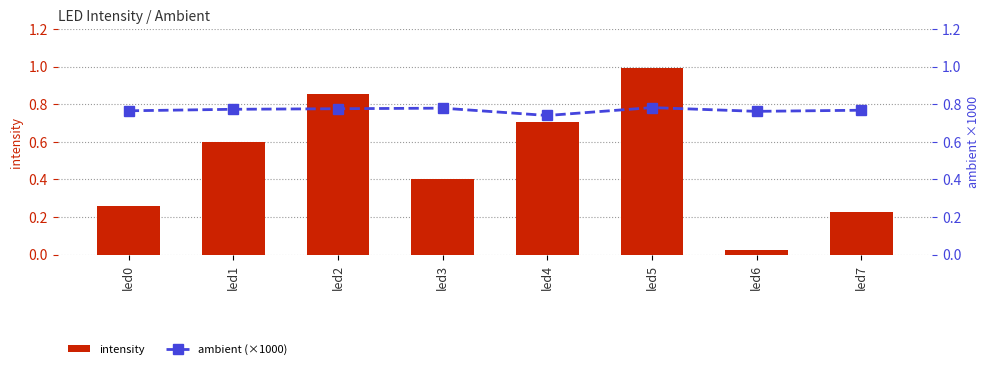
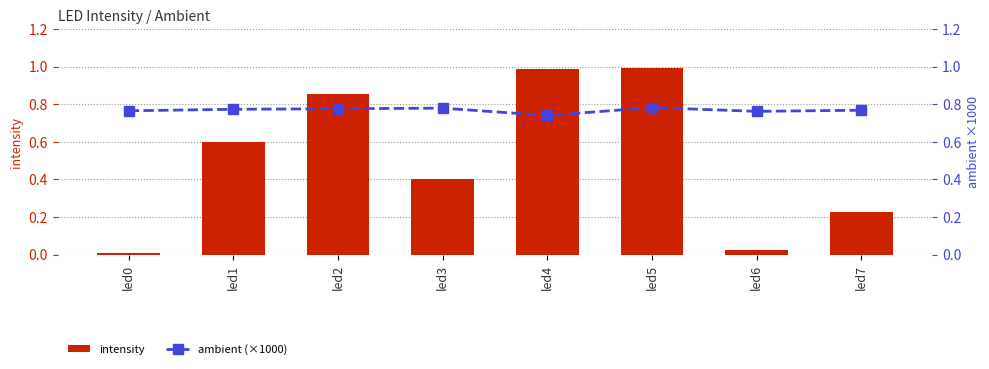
intensity, led0: 0.26 -> 0.01
intensity, led4: 0.70 -> 0.99
